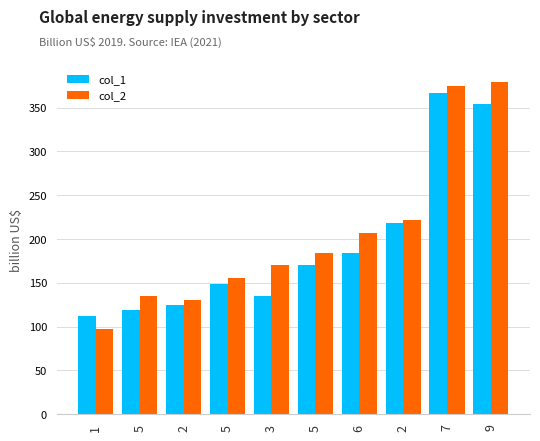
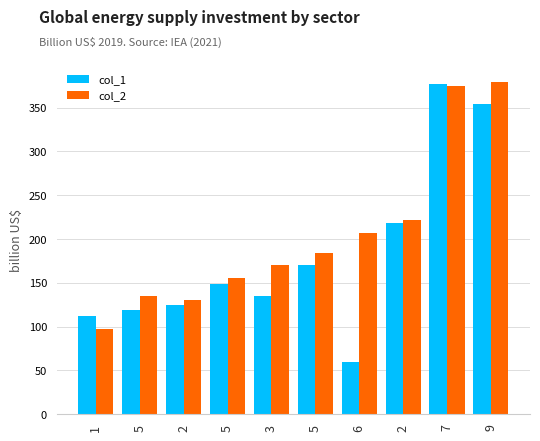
col_1, 6: 180 -> 60
col_1, 7: 370 -> 380
